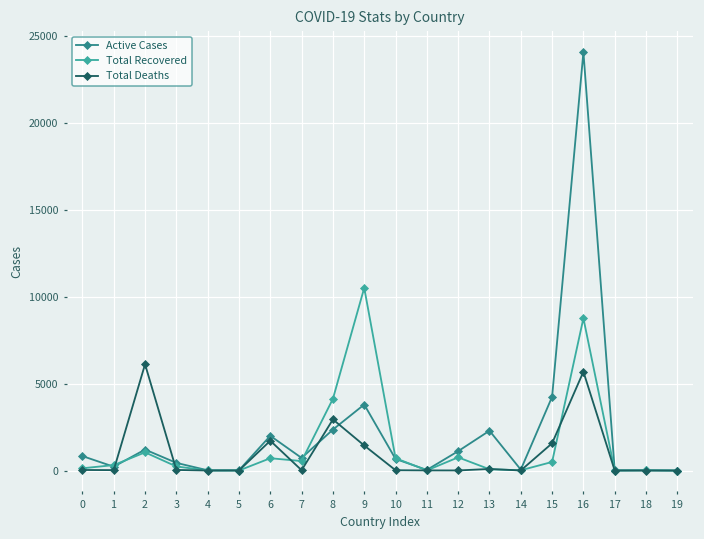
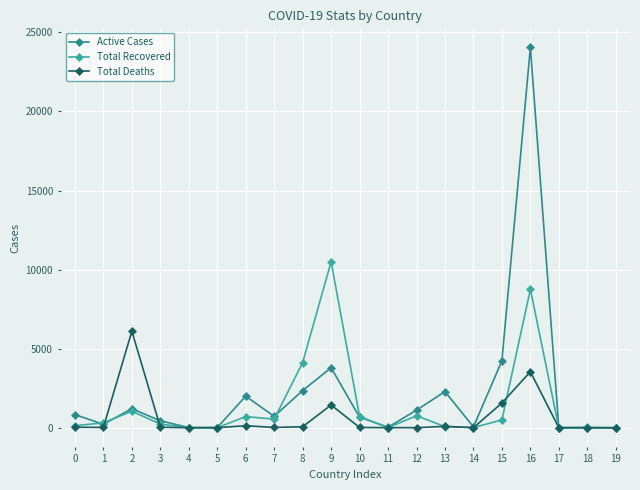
Total Deaths, 6: 1700 -> 100
Total Deaths, 8: 2900 -> 100
Total Deaths, 16: 5700 -> 3500
